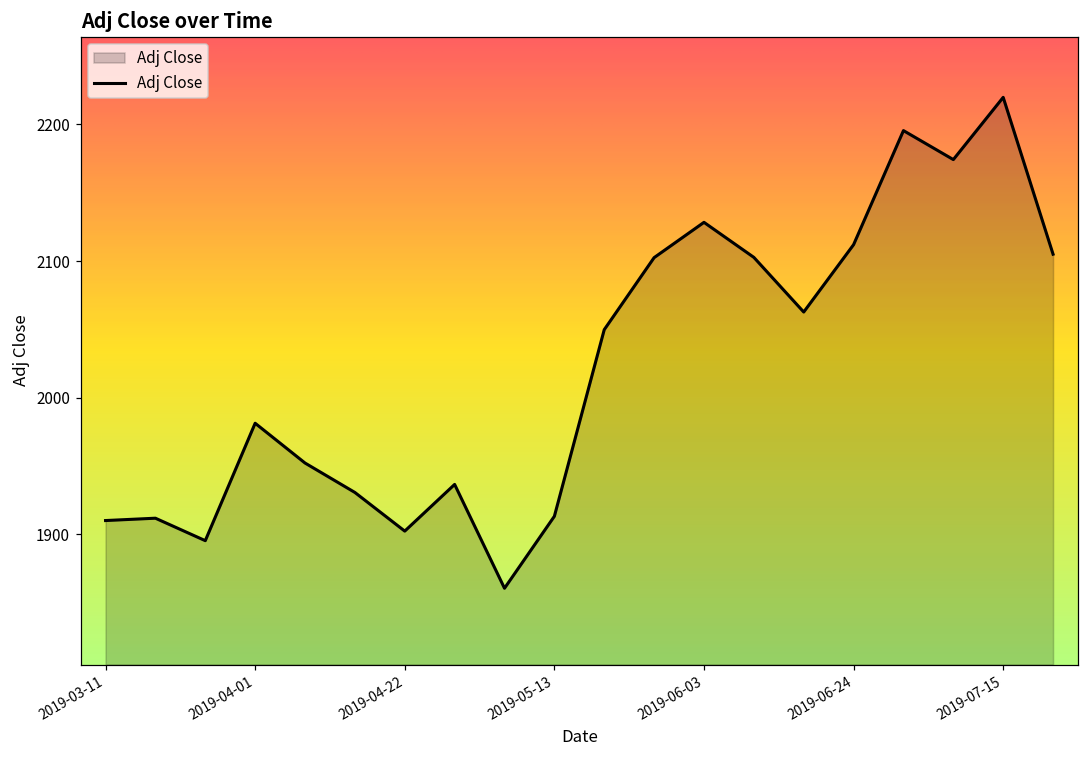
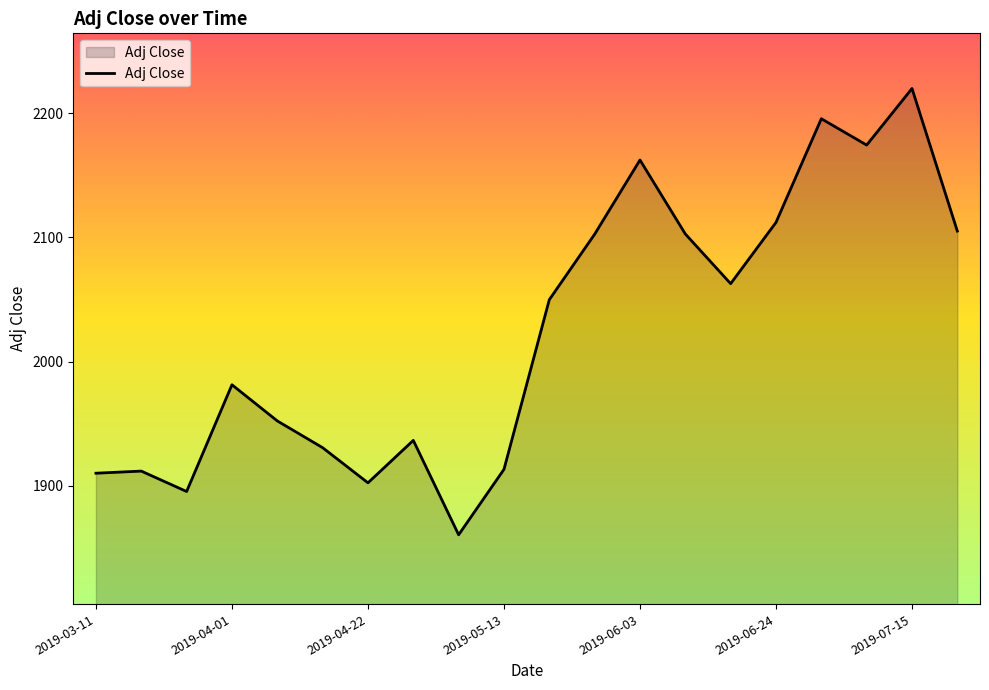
2019-06-03: 2128 -> 2162
